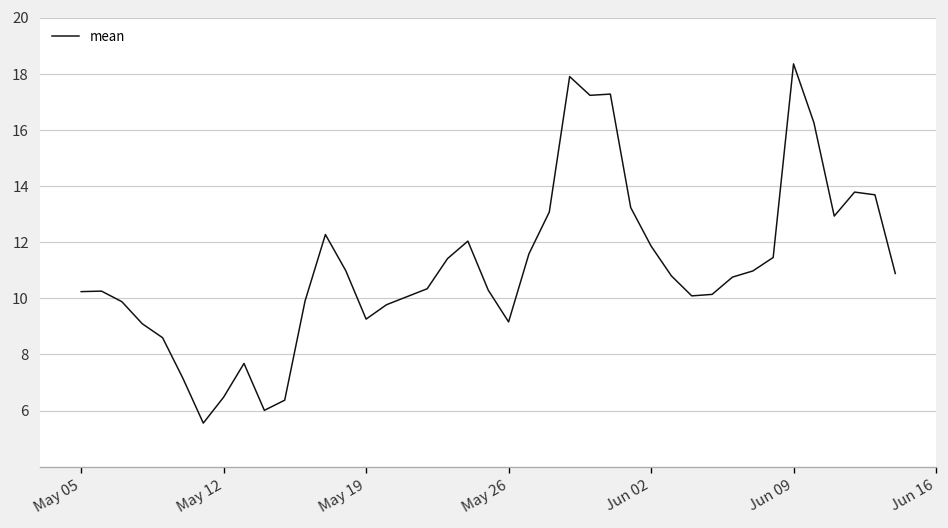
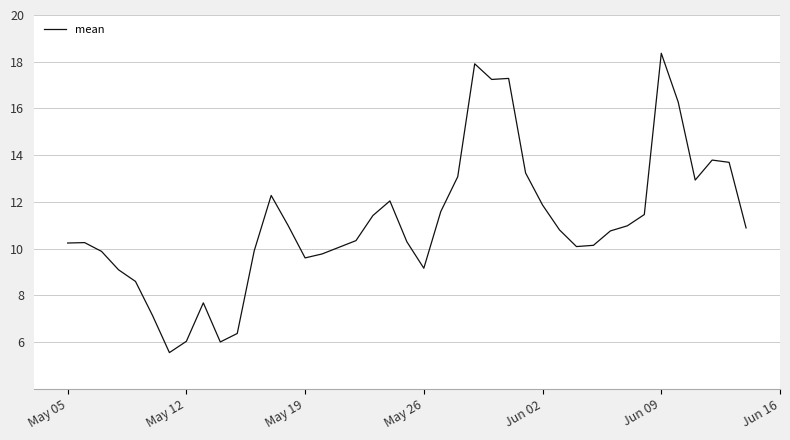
May 12: 6.5 -> 6.0
May 19: 9.3 -> 9.6
